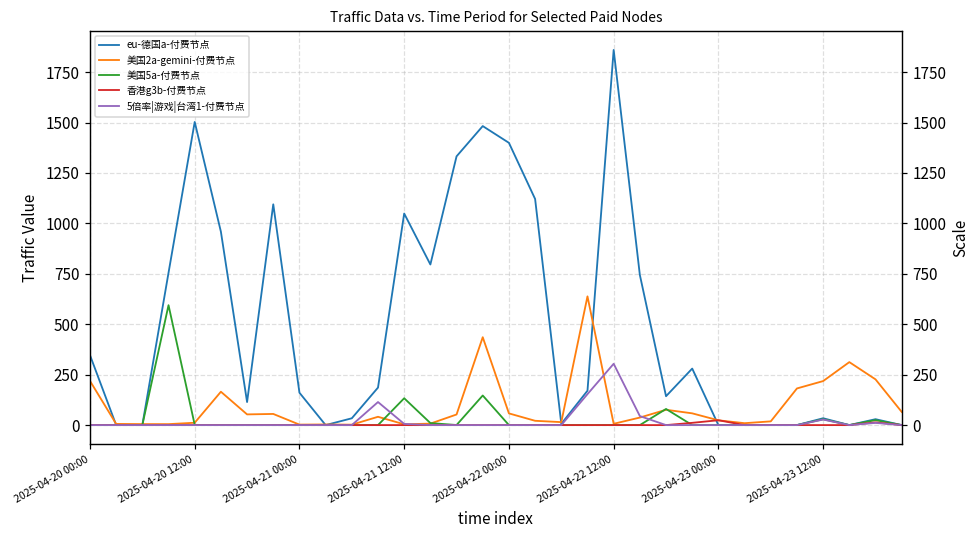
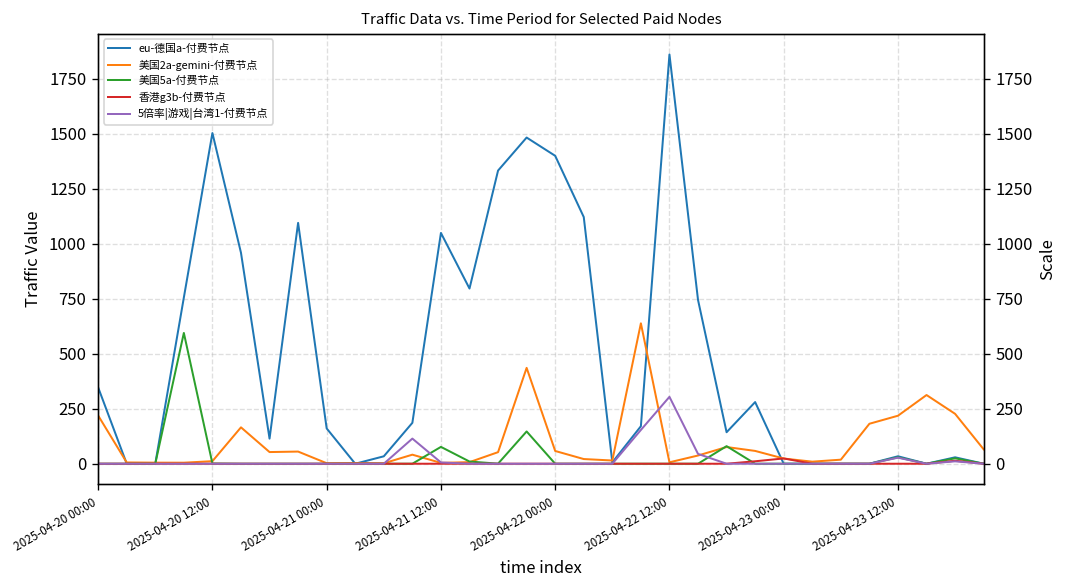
美国5a-付费节点, 2025-04-21 12:00: 130 -> 80
